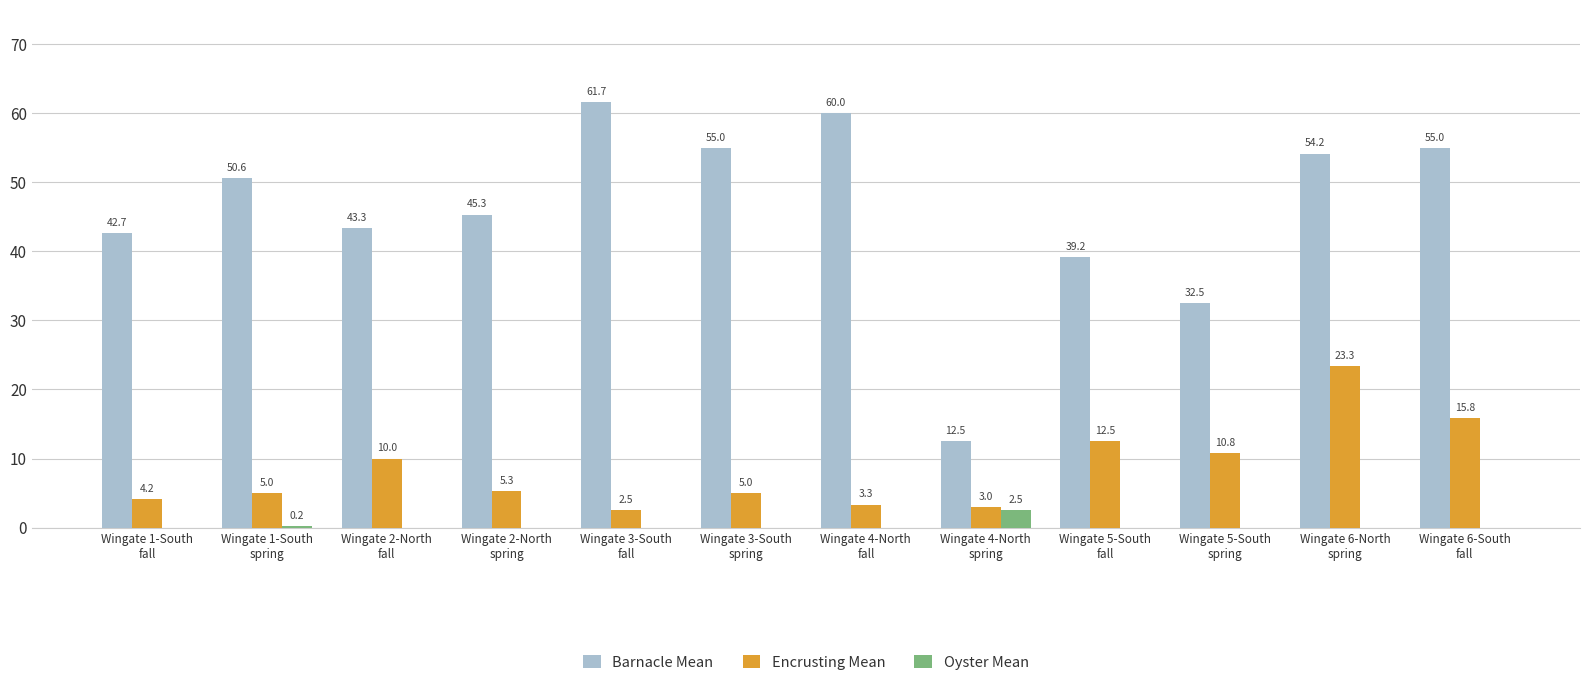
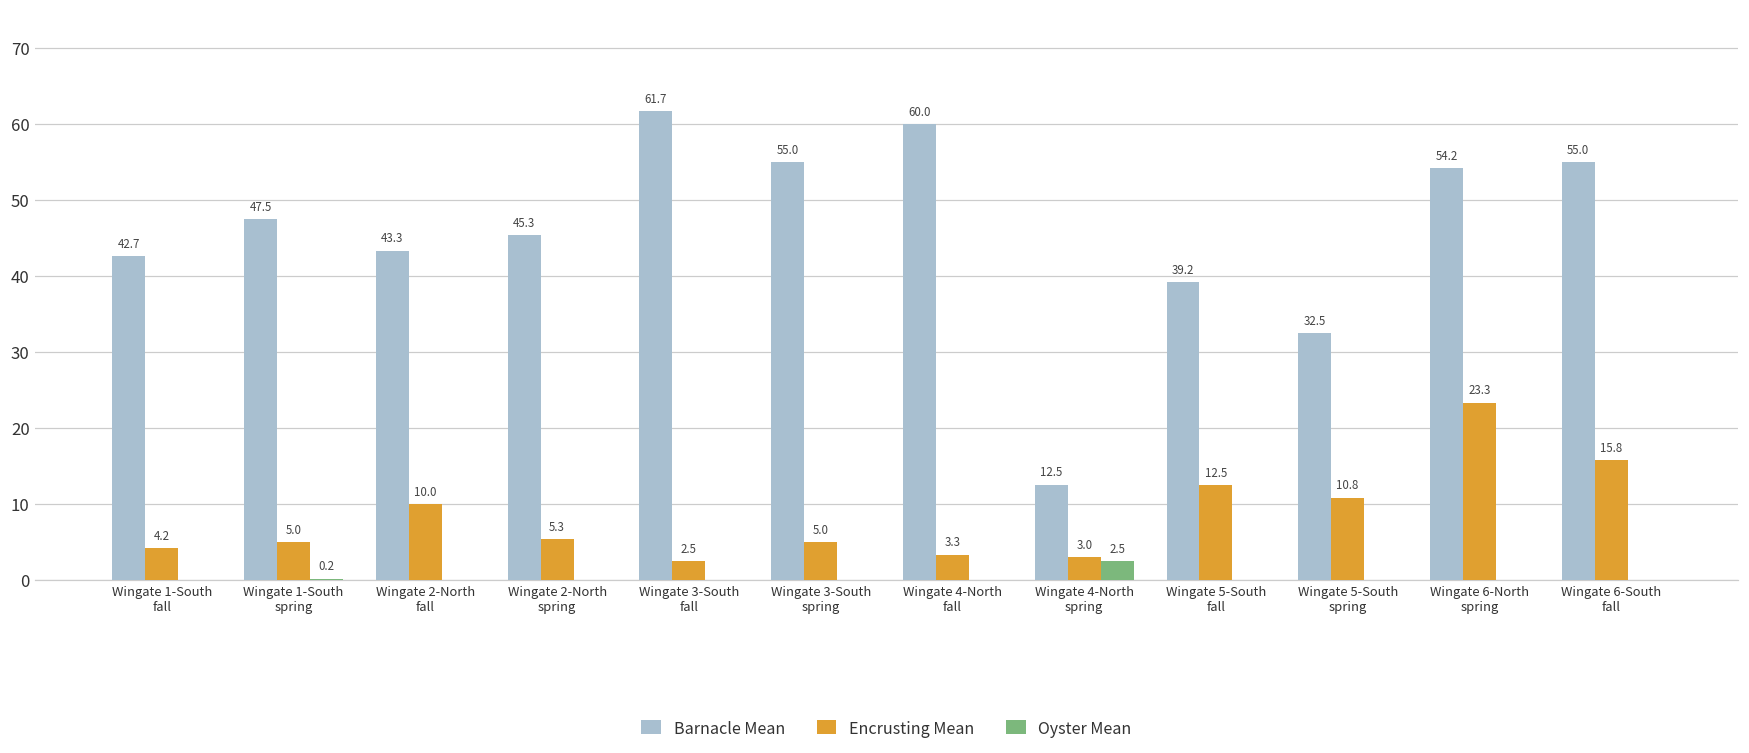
Barnacle Mean, Wingate 1-South spring: 50.6 -> 47.5
